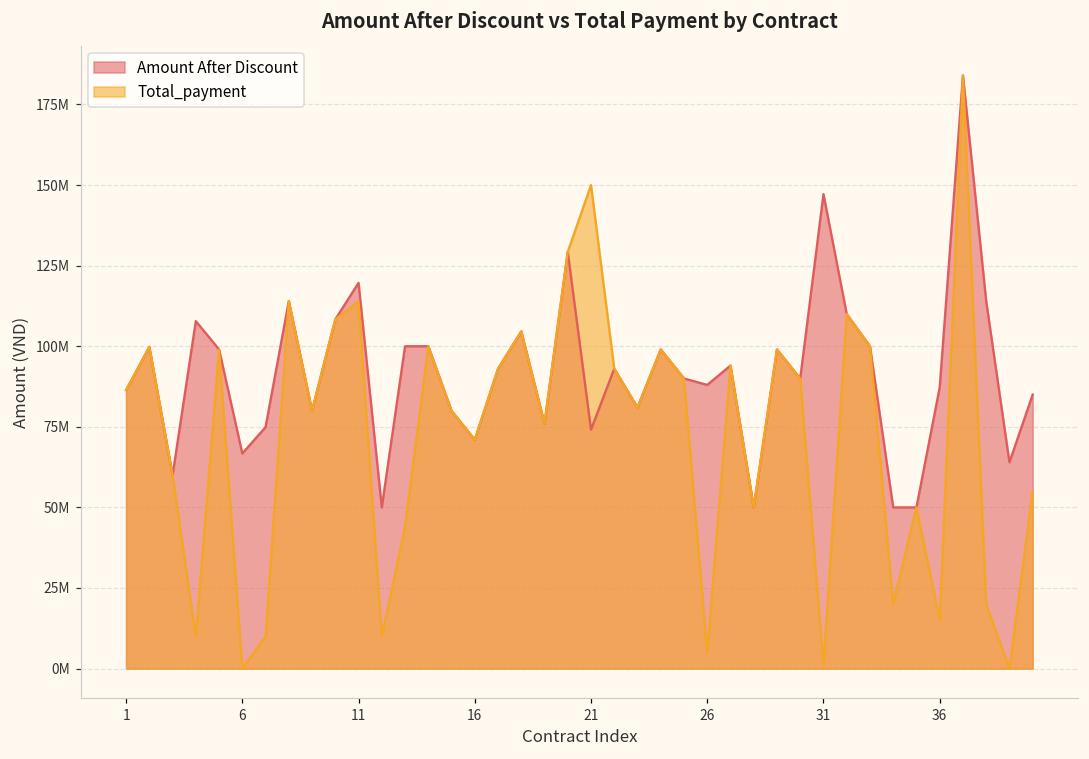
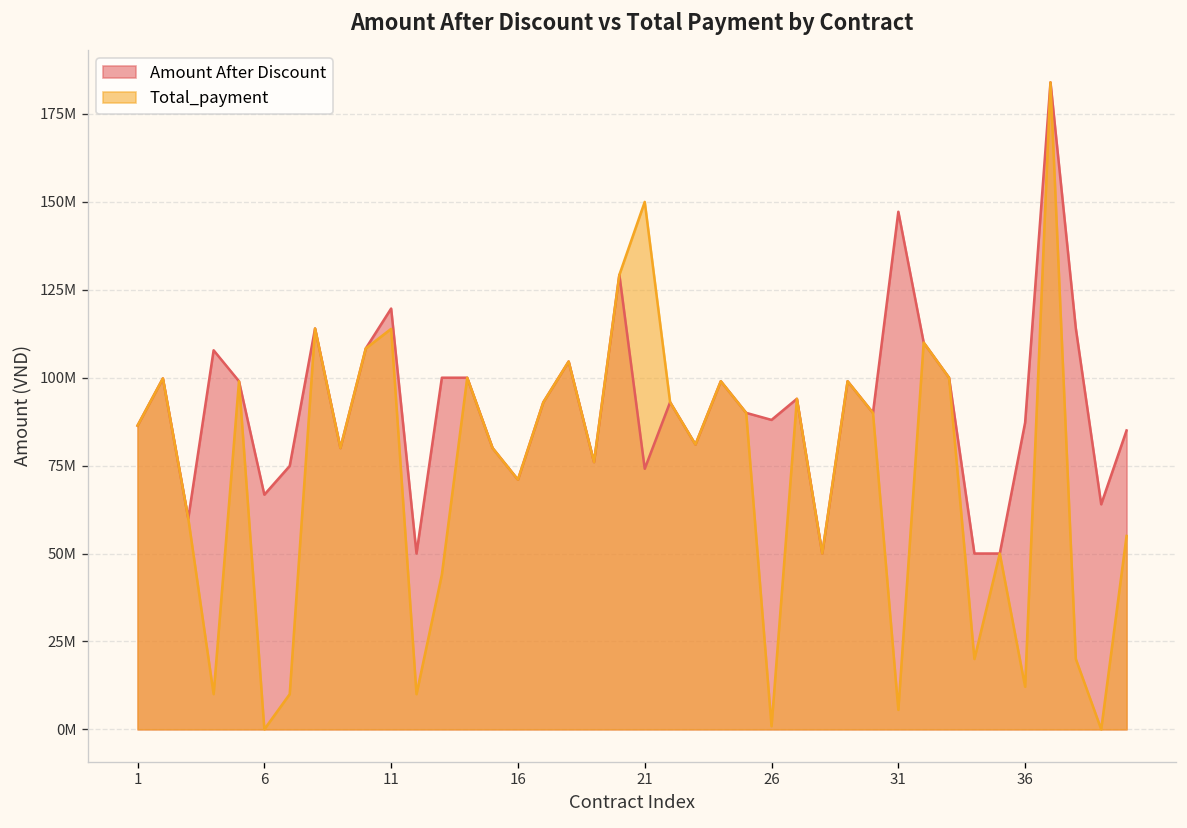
Total_payment, 26: 5000000 -> 1000000
Total_payment, 31: 1000000 -> 6000000
Total_payment, 36: 15000000 -> 12000000
